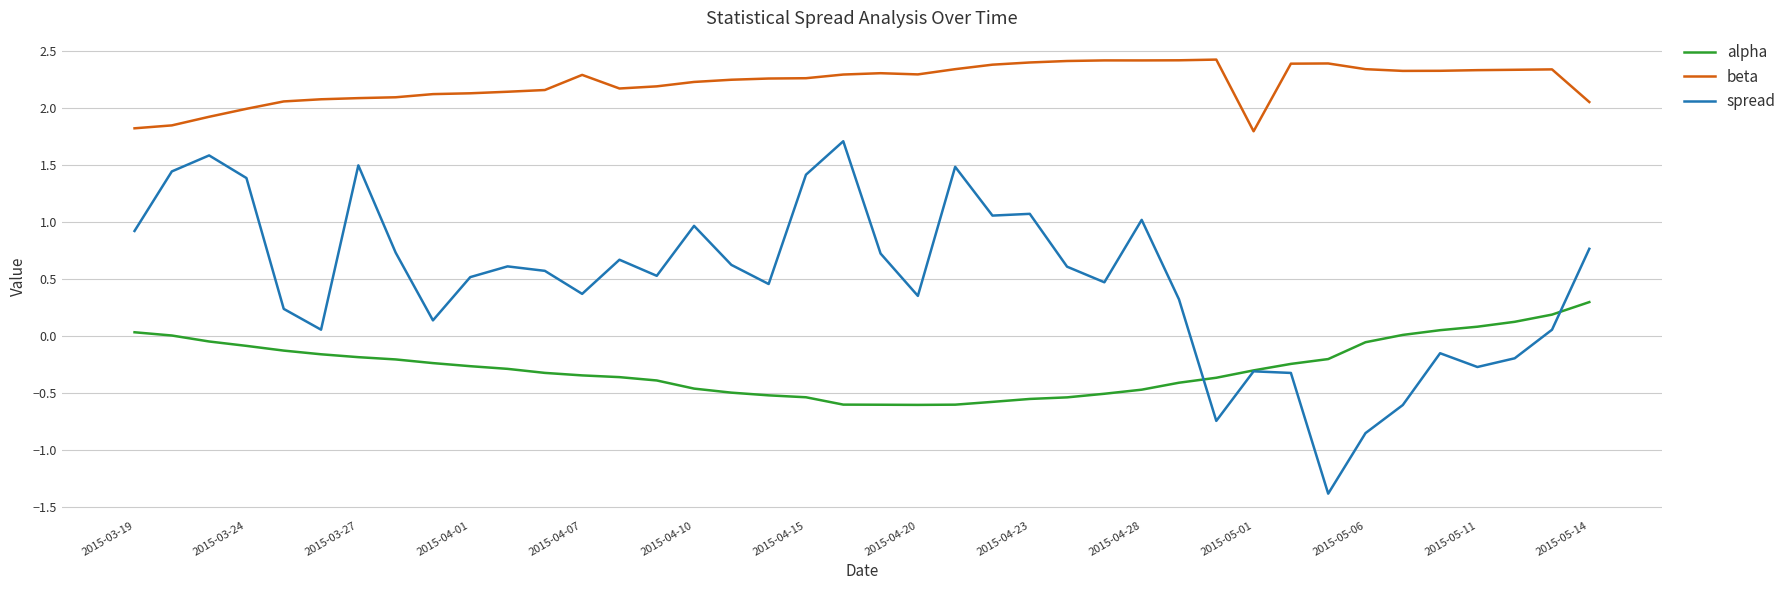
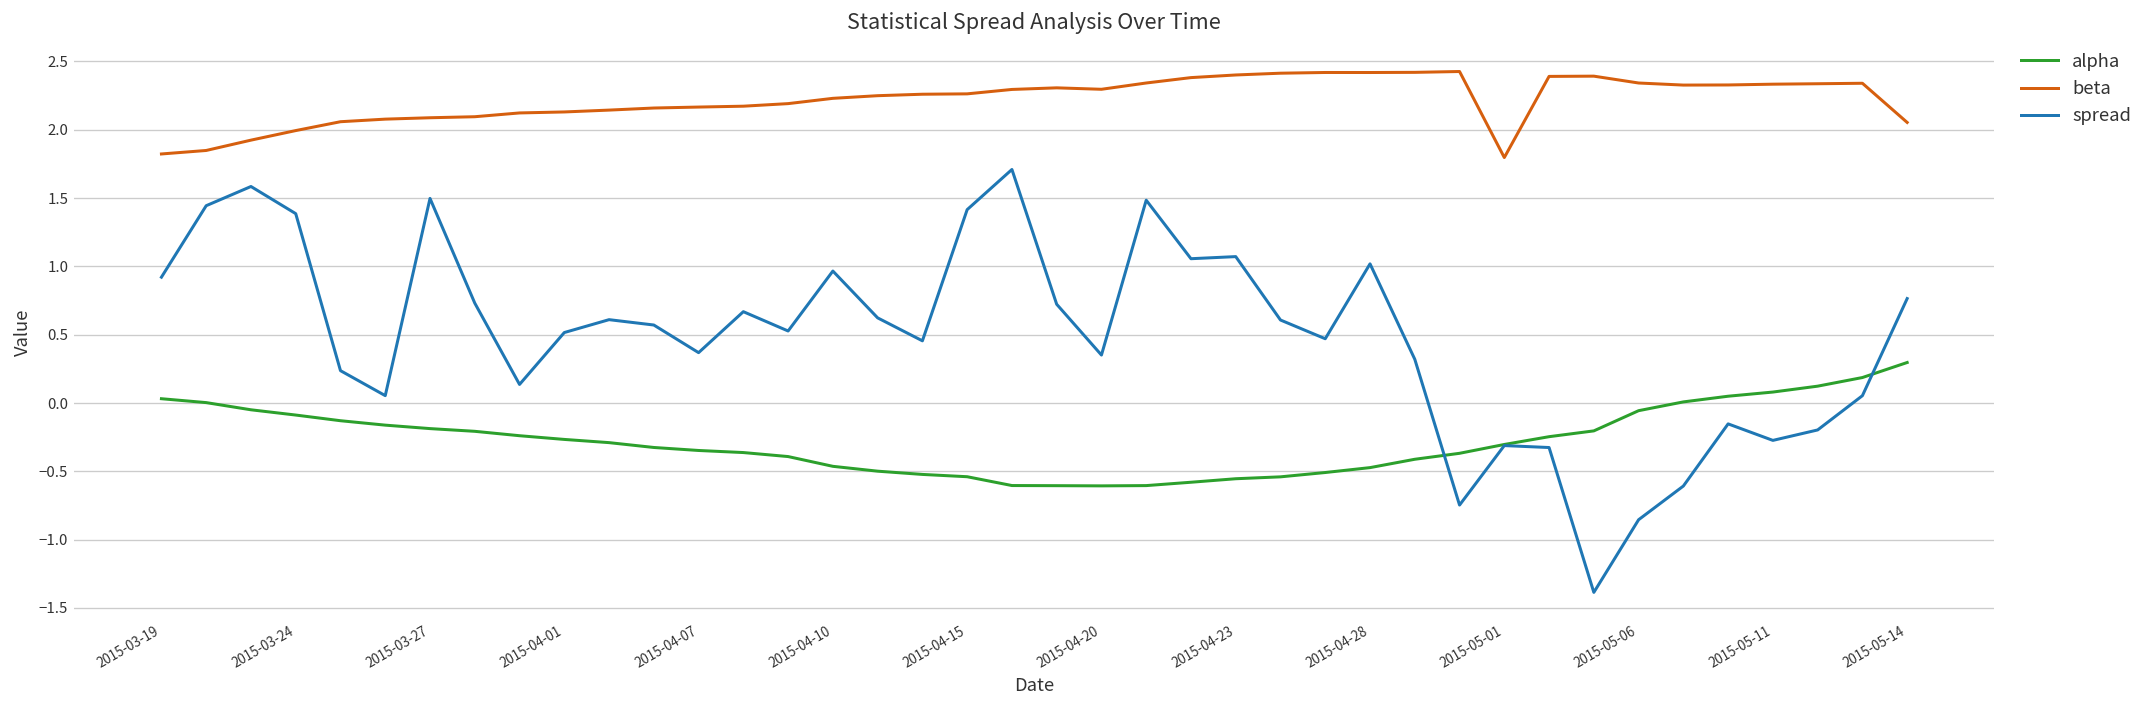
beta, 2015-04-07: 2.29 -> 2.17
